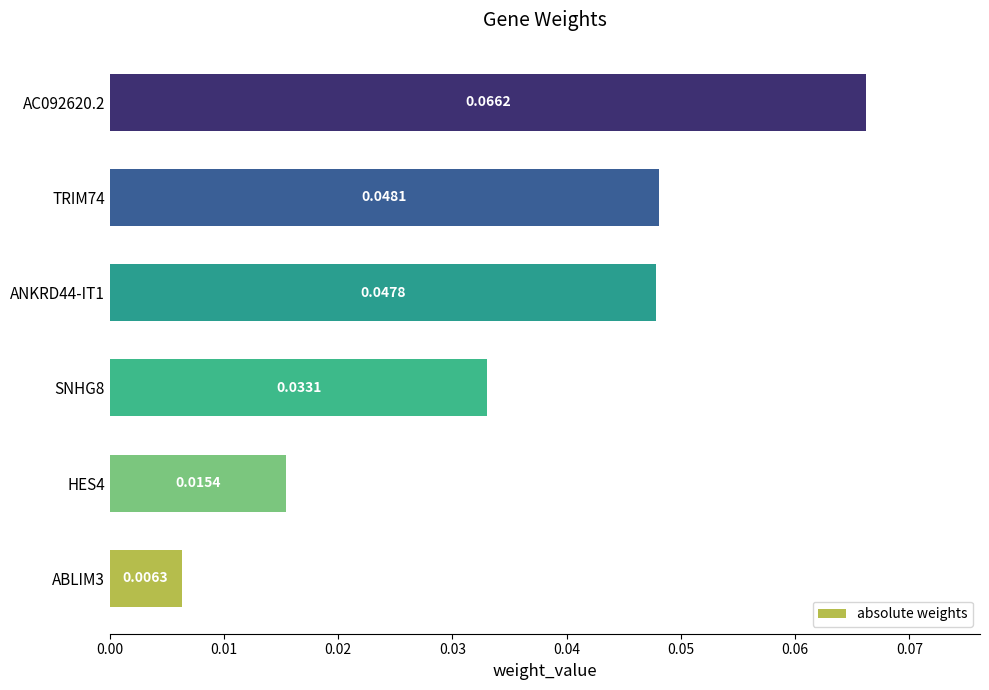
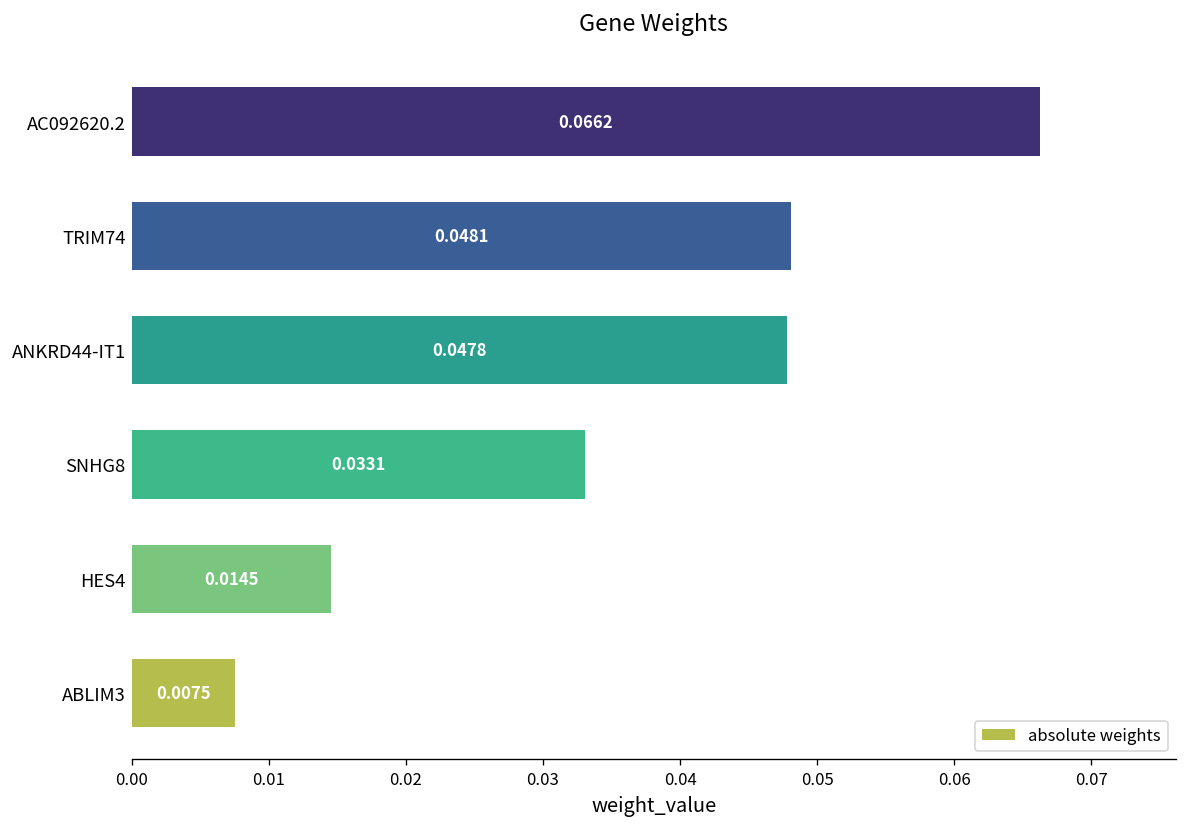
HES4: 0.0154 -> 0.0145
ABLIM3: 0.0063 -> 0.0075
